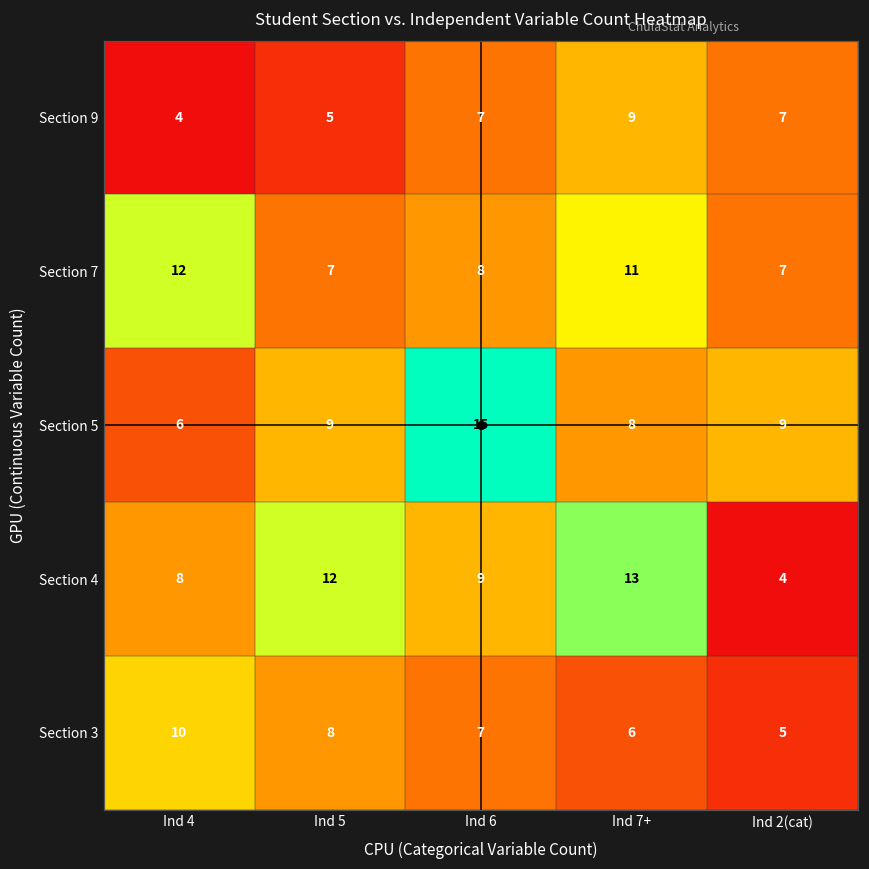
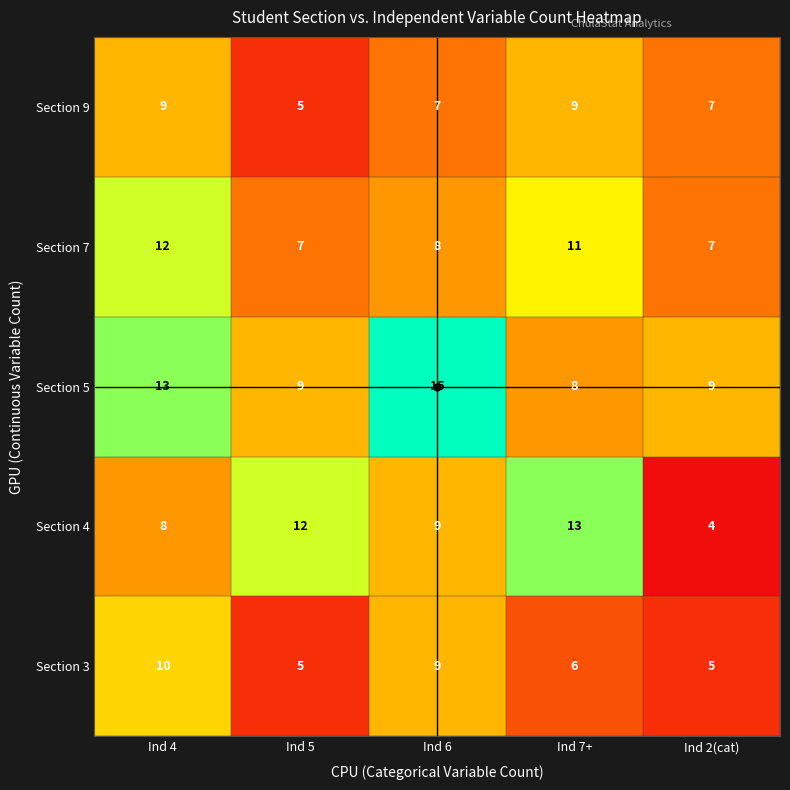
Section 9, Ind 4: 4 -> 9
Section 5, Ind 4: 6 -> 13
Section 3, Ind 5: 8 -> 5
Section 3, Ind 6: 7 -> 9
